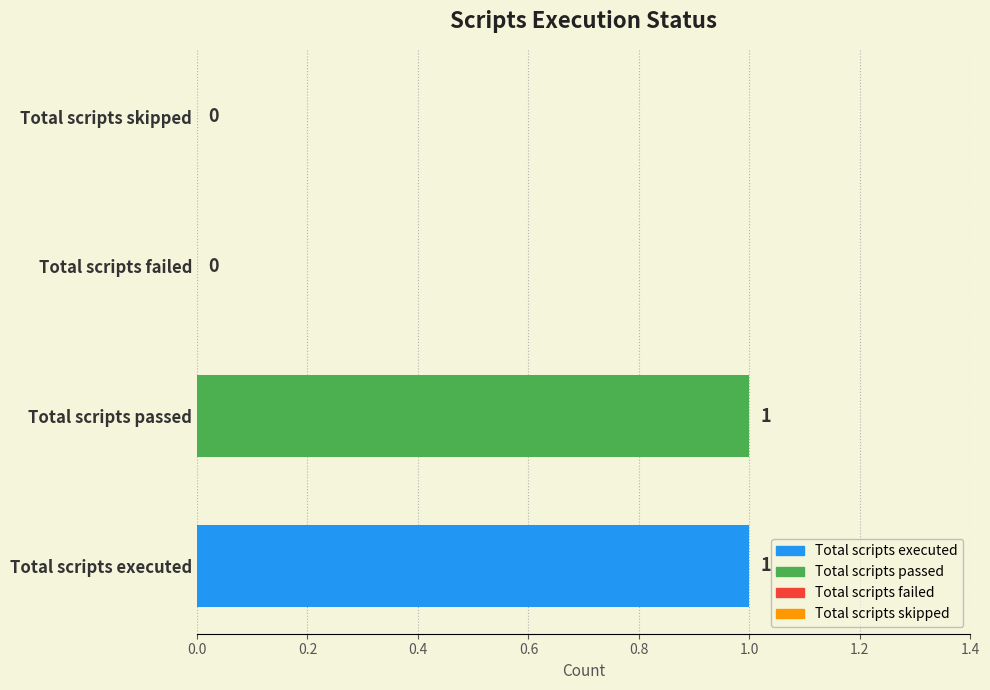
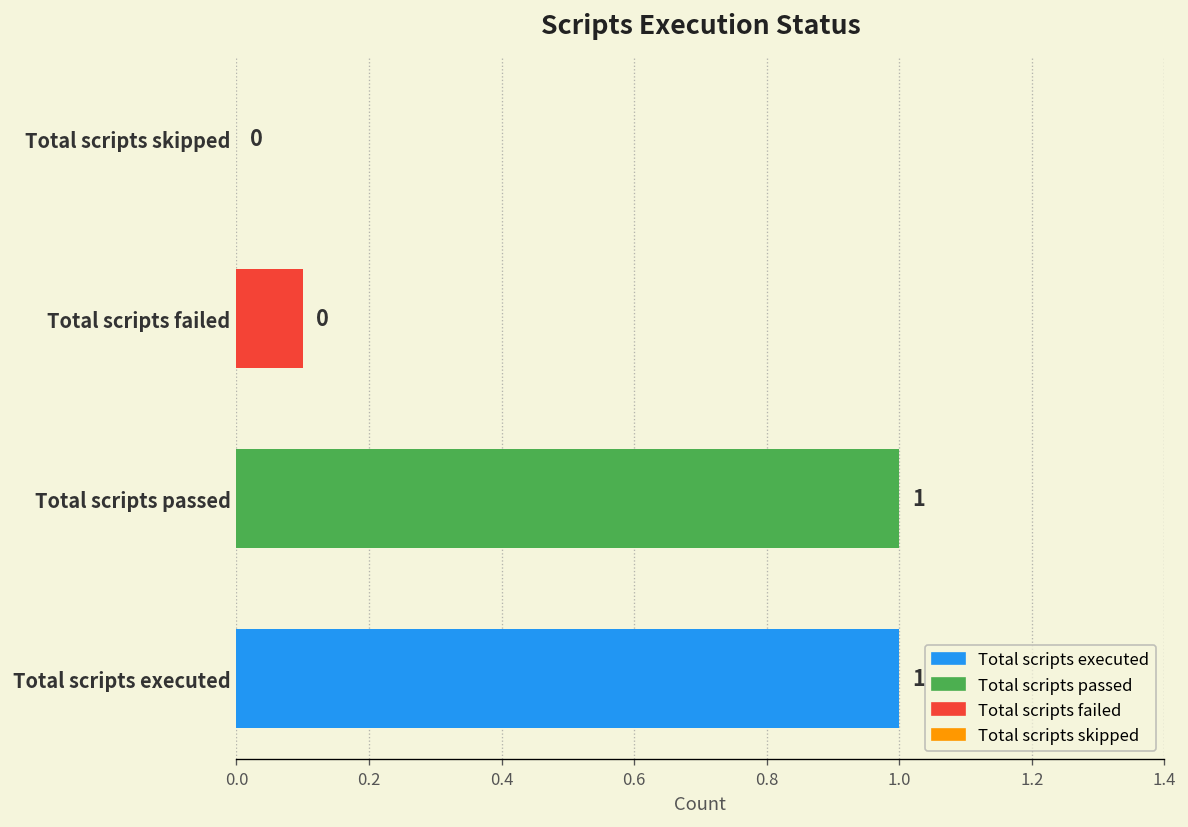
Total scripts failed: 0.0 -> 0.1
